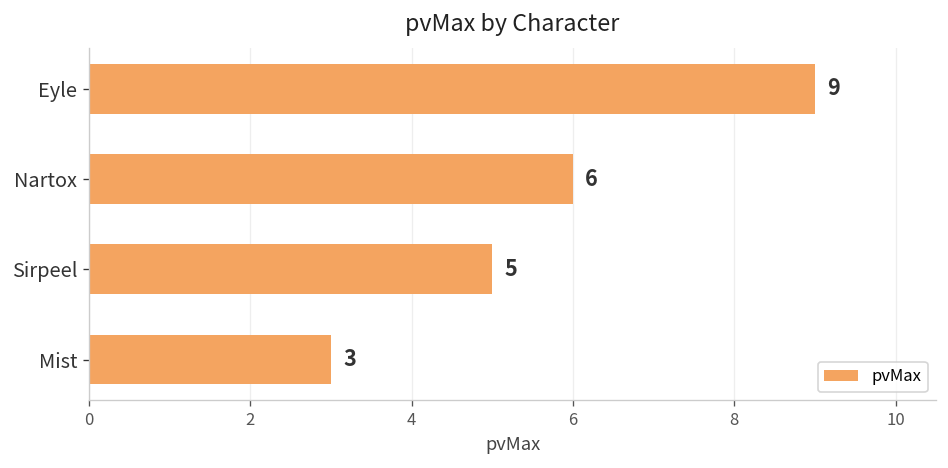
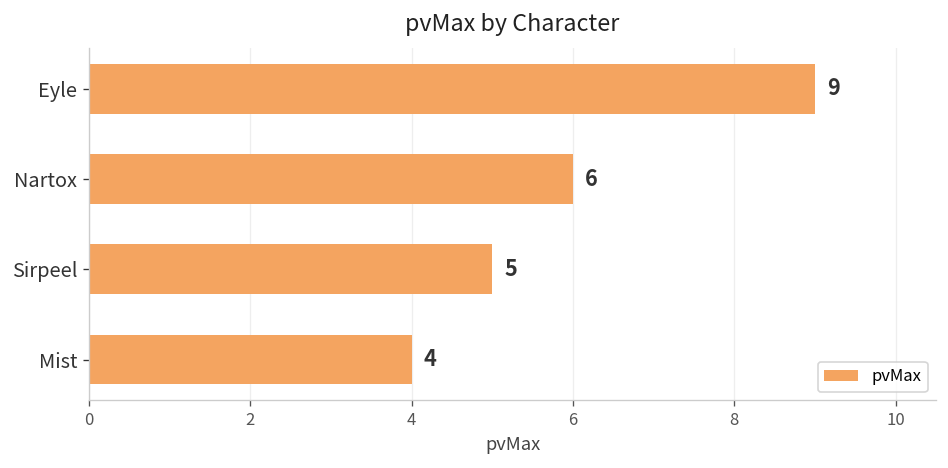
Mist: 3 -> 4
